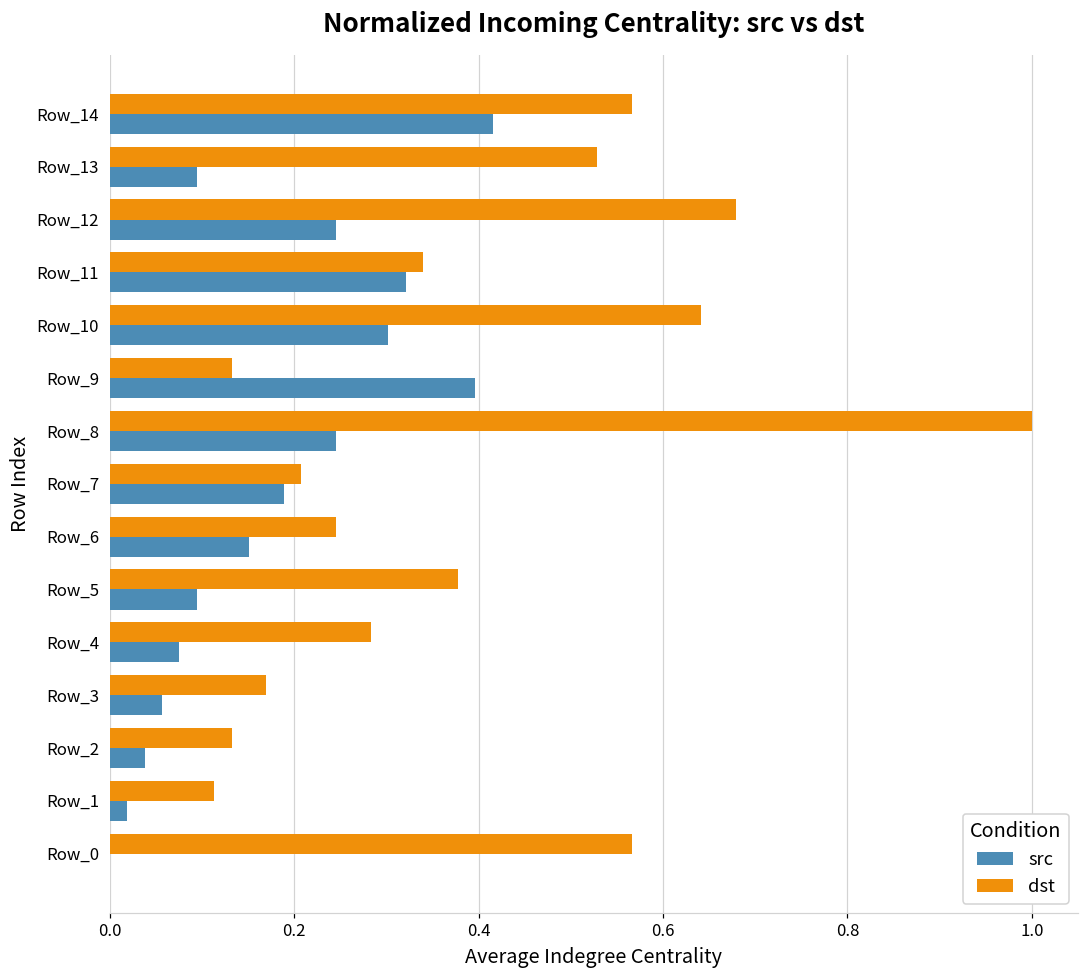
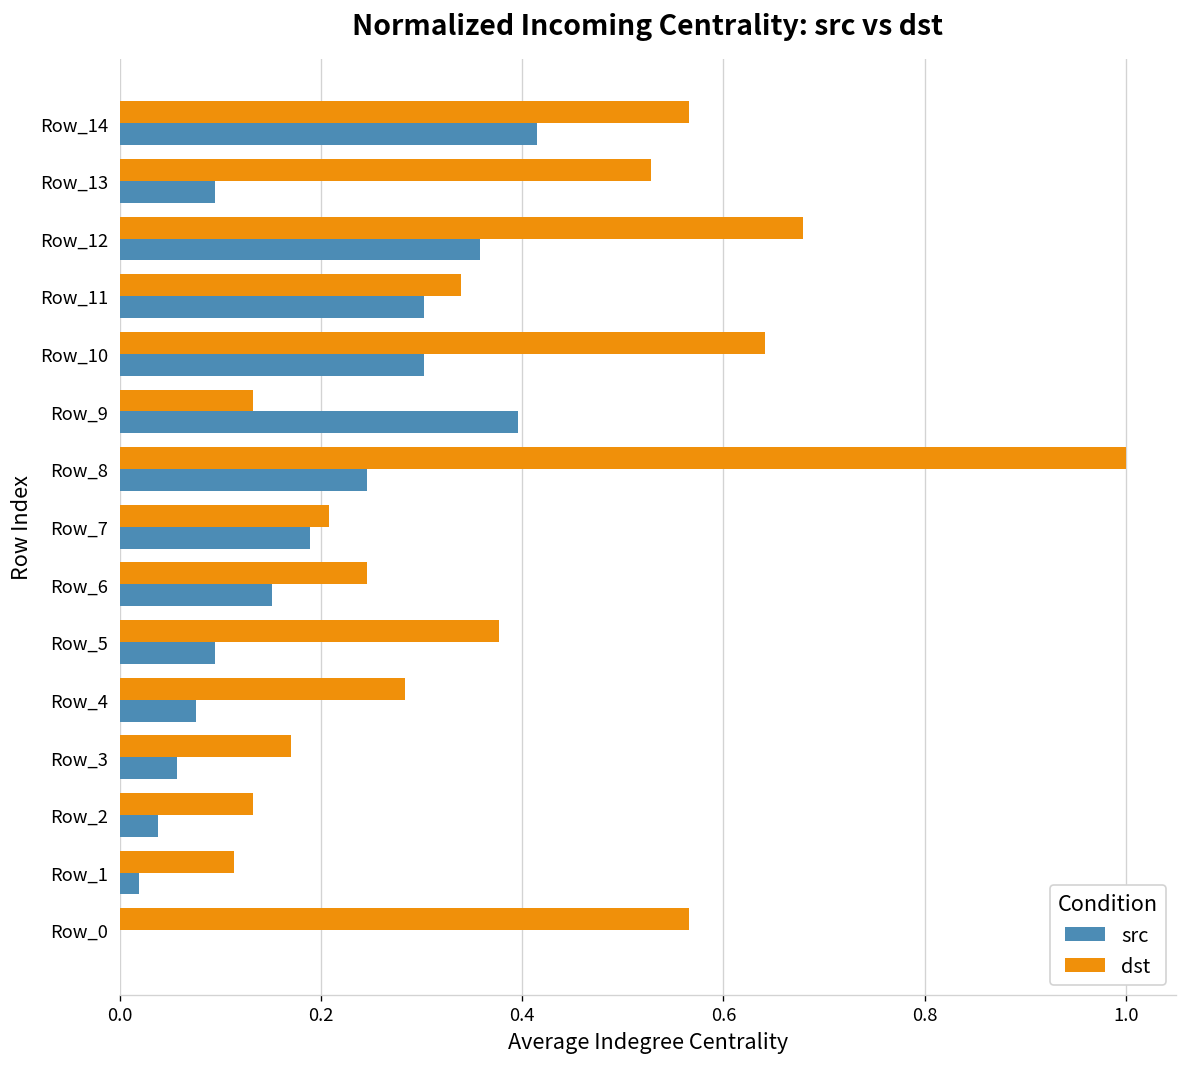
src, Row_12: 0.25 -> 0.36
src, Row_11: 0.32 -> 0.30
